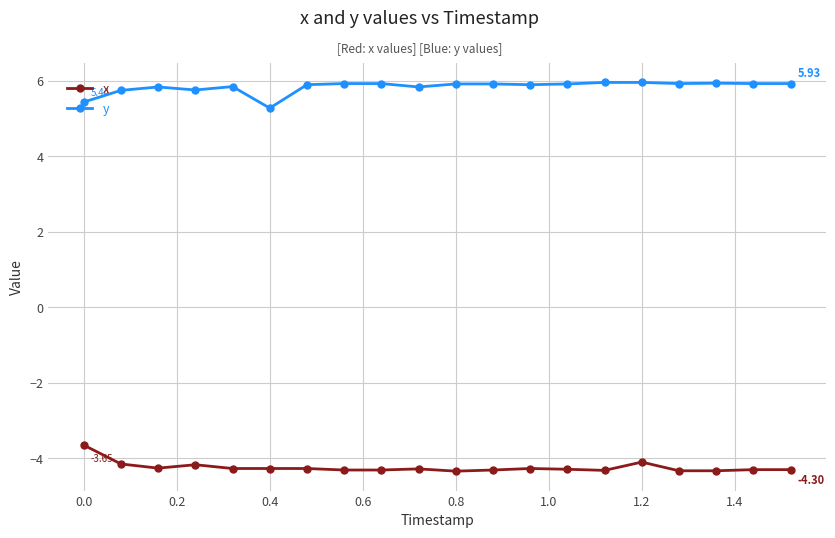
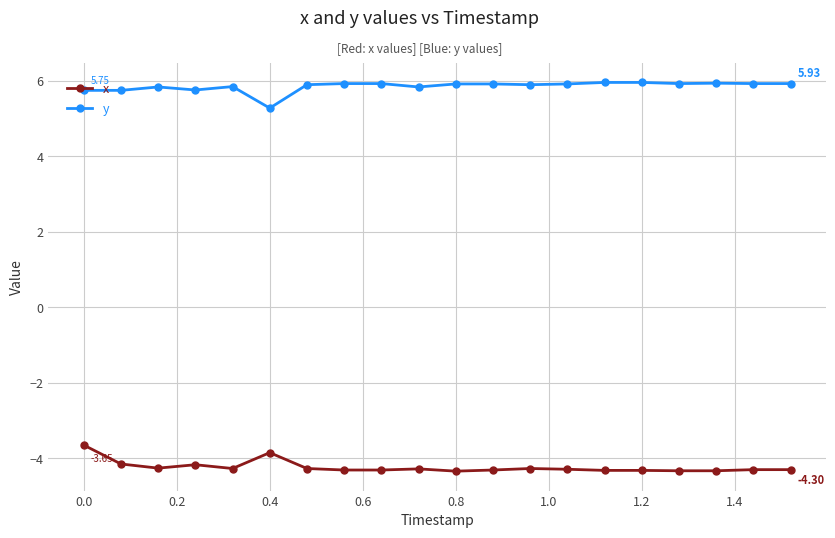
y, 0.0: 5.44 -> 5.75
x, 0.4: -4.3 -> -3.9
x, 1.2: -4.1 -> -4.3
